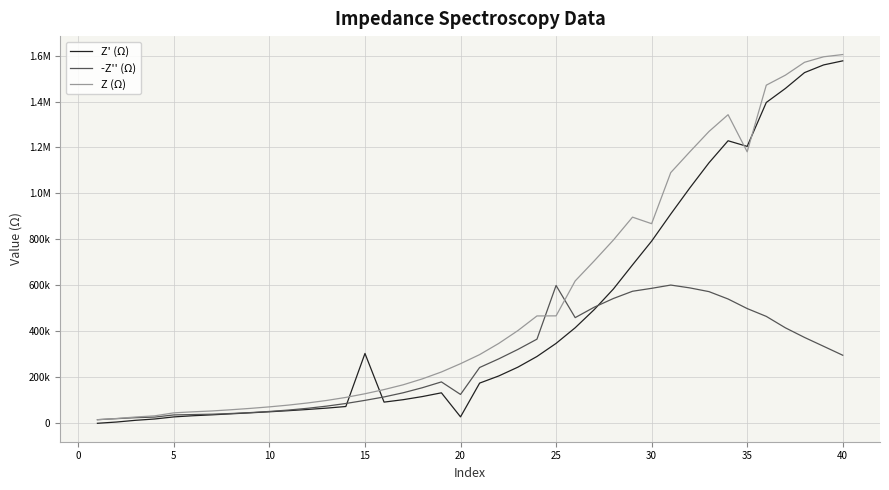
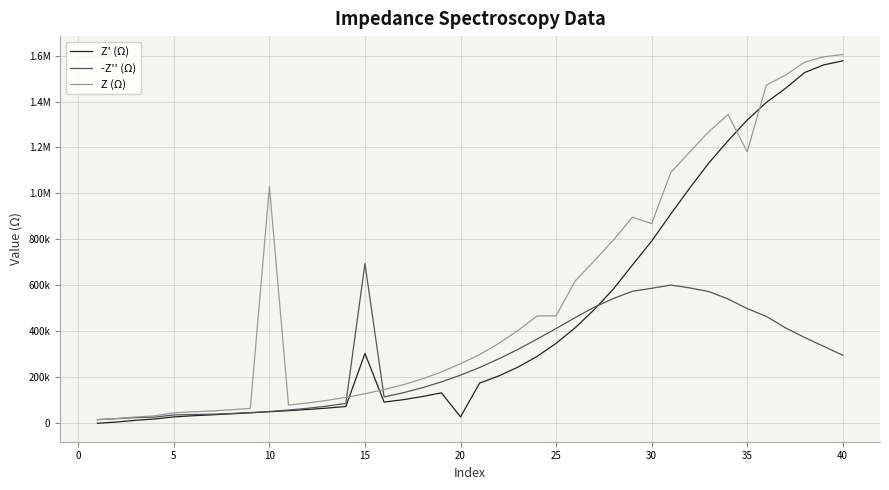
Z (Ω), 10: 70000 -> 1030000
-Z'' (Ω), 15: 100000 -> 690000
-Z'' (Ω), 20: 120000 -> 210000
-Z'' (Ω), 25: 600000 -> 410000
Z' (Ω), 35: 1200000 -> 1320000
